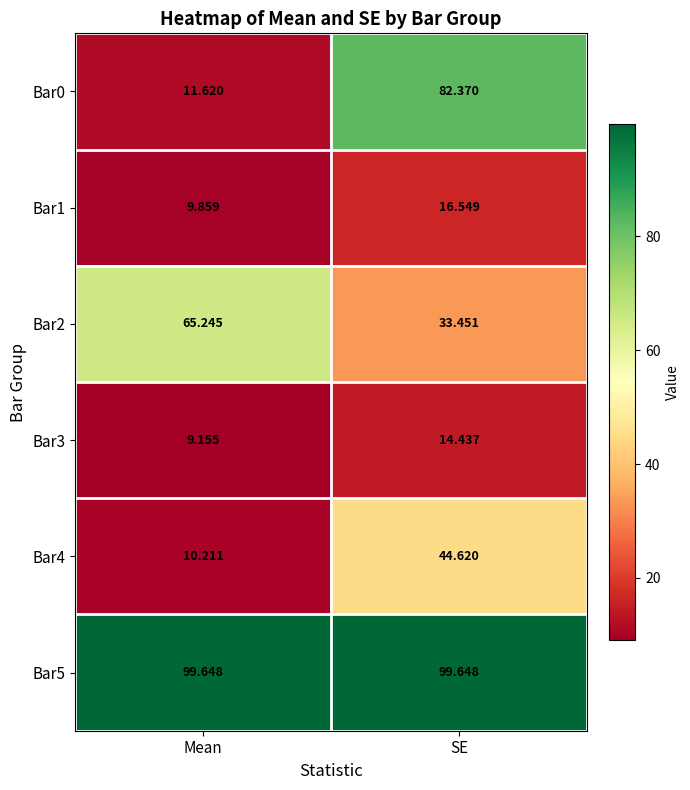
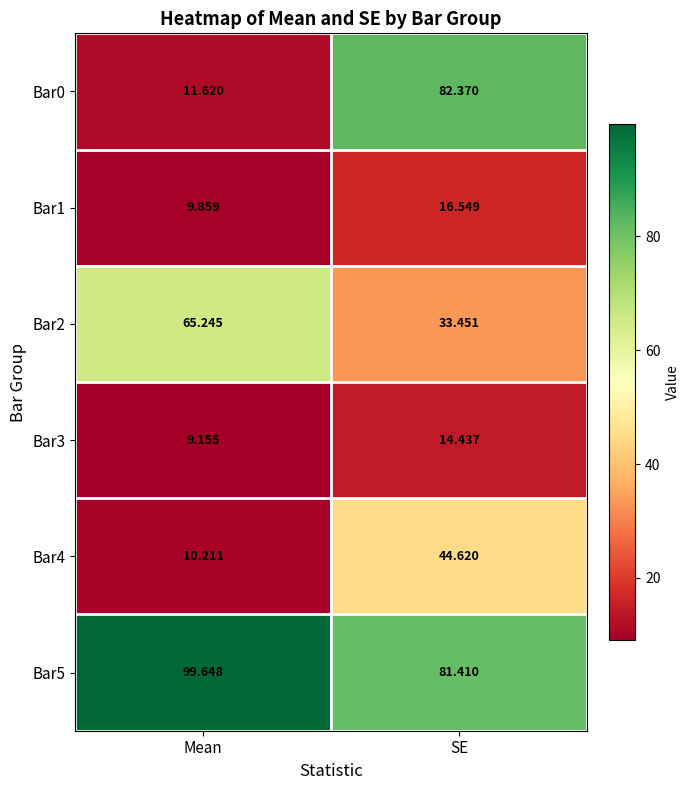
Bar5, SE: 99.648 -> 81.410
